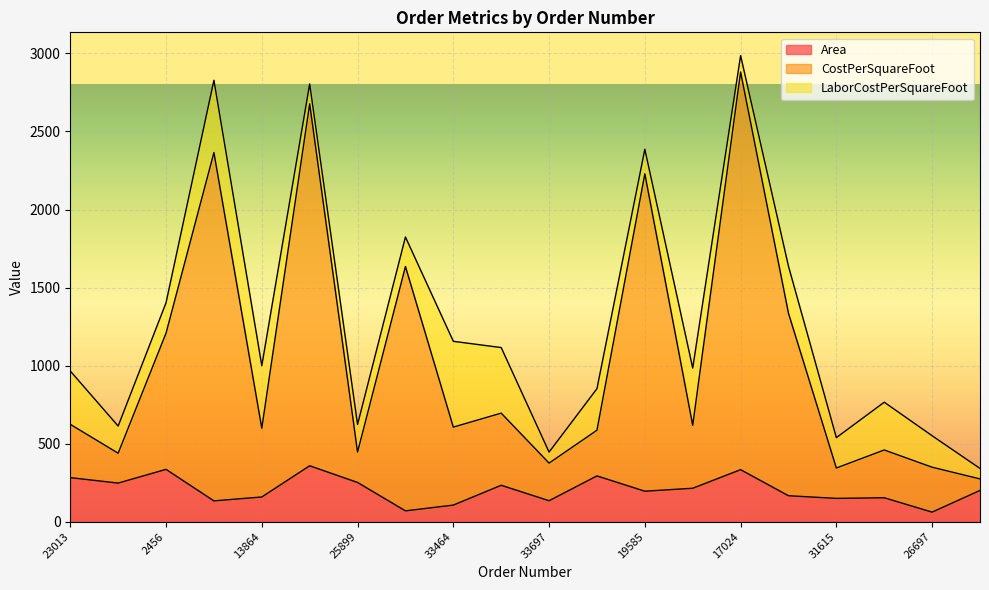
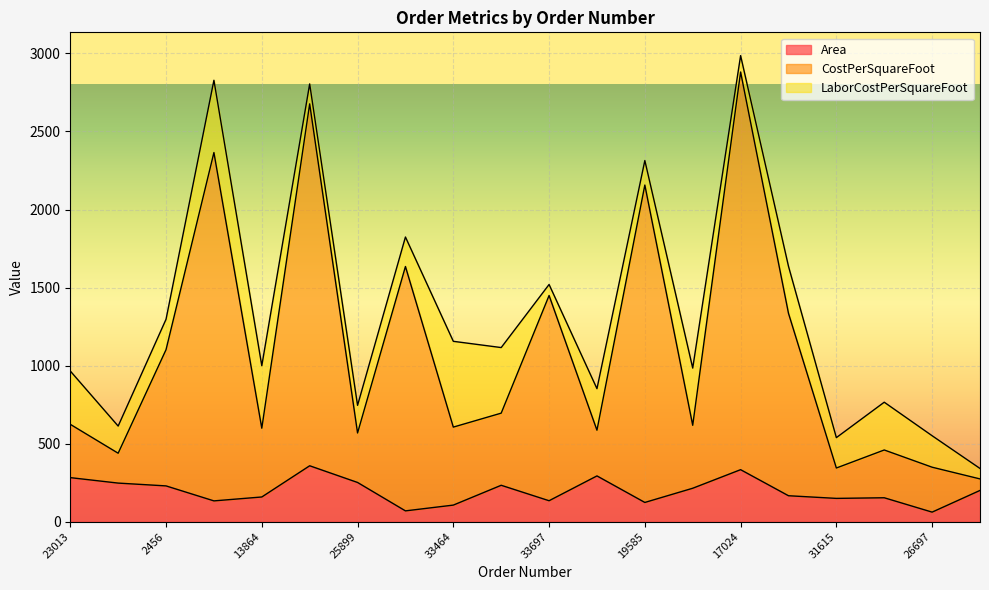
Area, 2456: 340 -> 230
CostPerSquareFoot, 25899: 190 -> 320
CostPerSquareFoot, 33697: 240 -> 1320
Area, 19585: 200 -> 120
